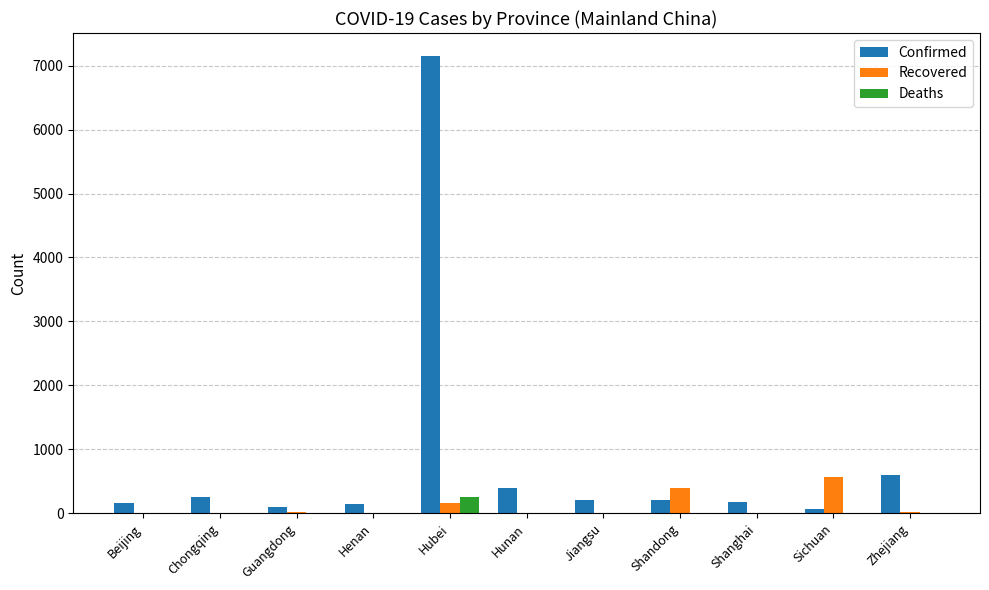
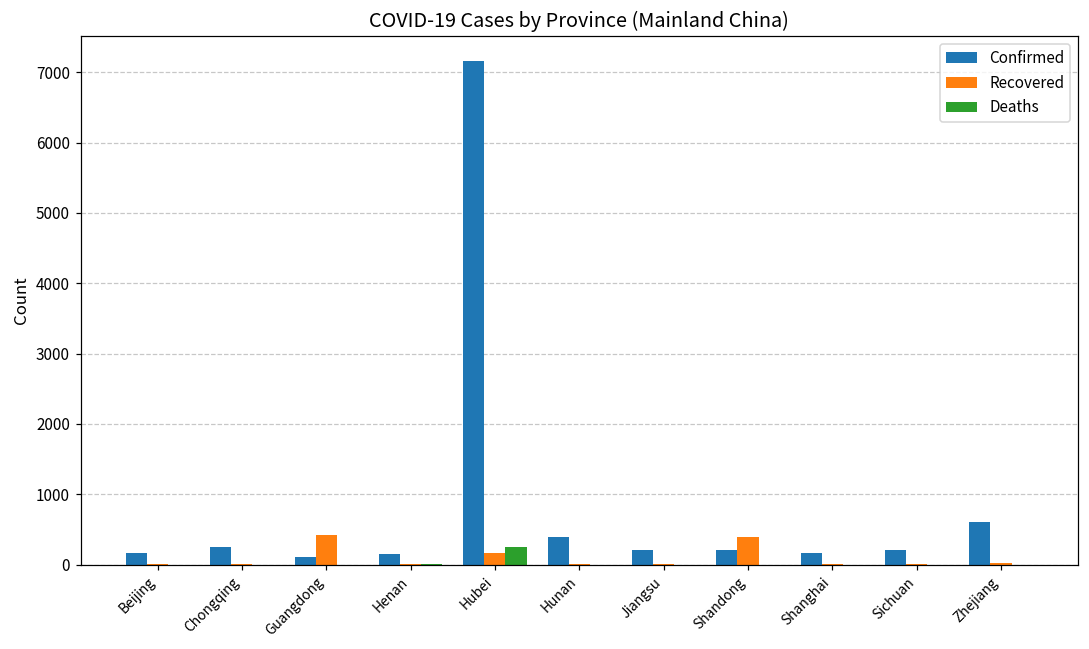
Recovered, Guangdong: 0 -> 400
Confirmed, Sichuan: 100 -> 200
Recovered, Sichuan: 600 -> 0
